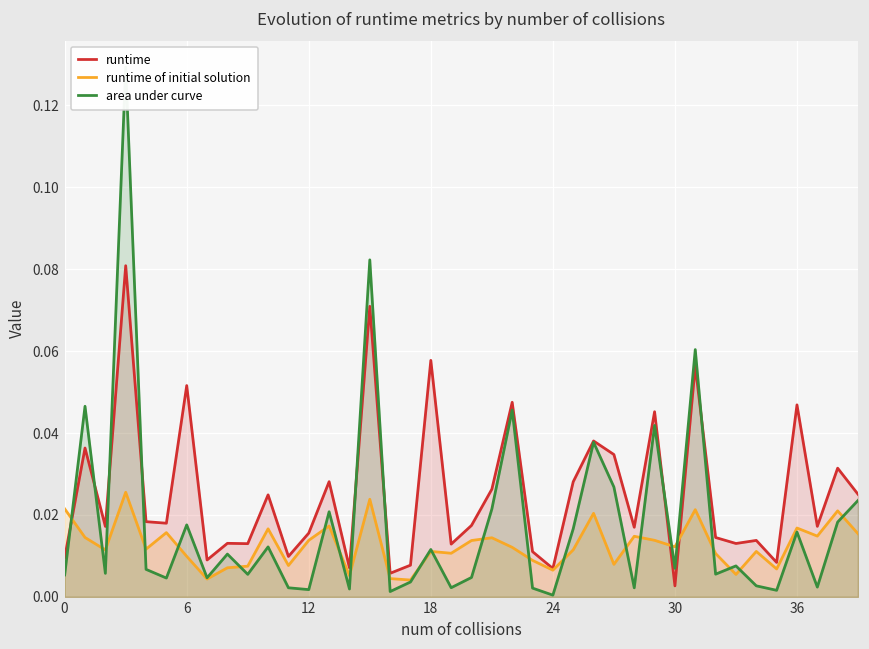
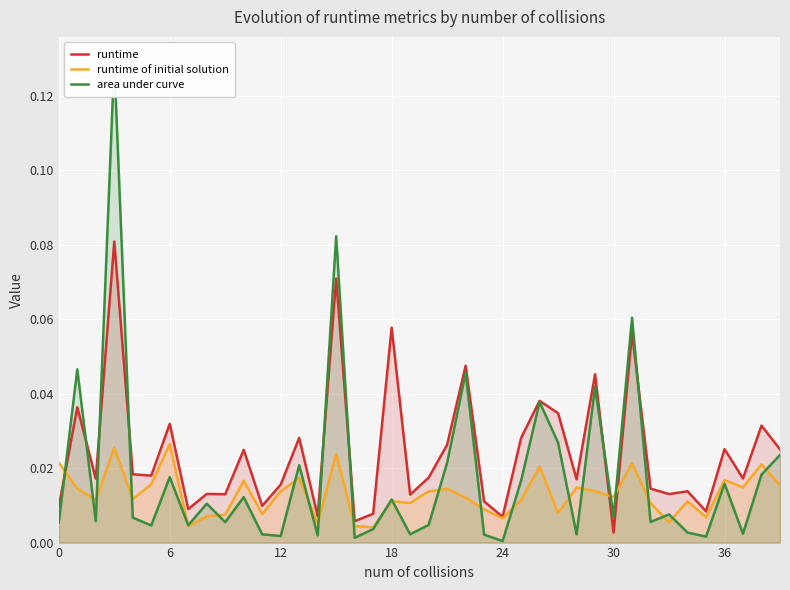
runtime, 6: 0.052 -> 0.032
runtime of initial solution, 6: 0.010 -> 0.026
runtime, 36: 0.047 -> 0.025
